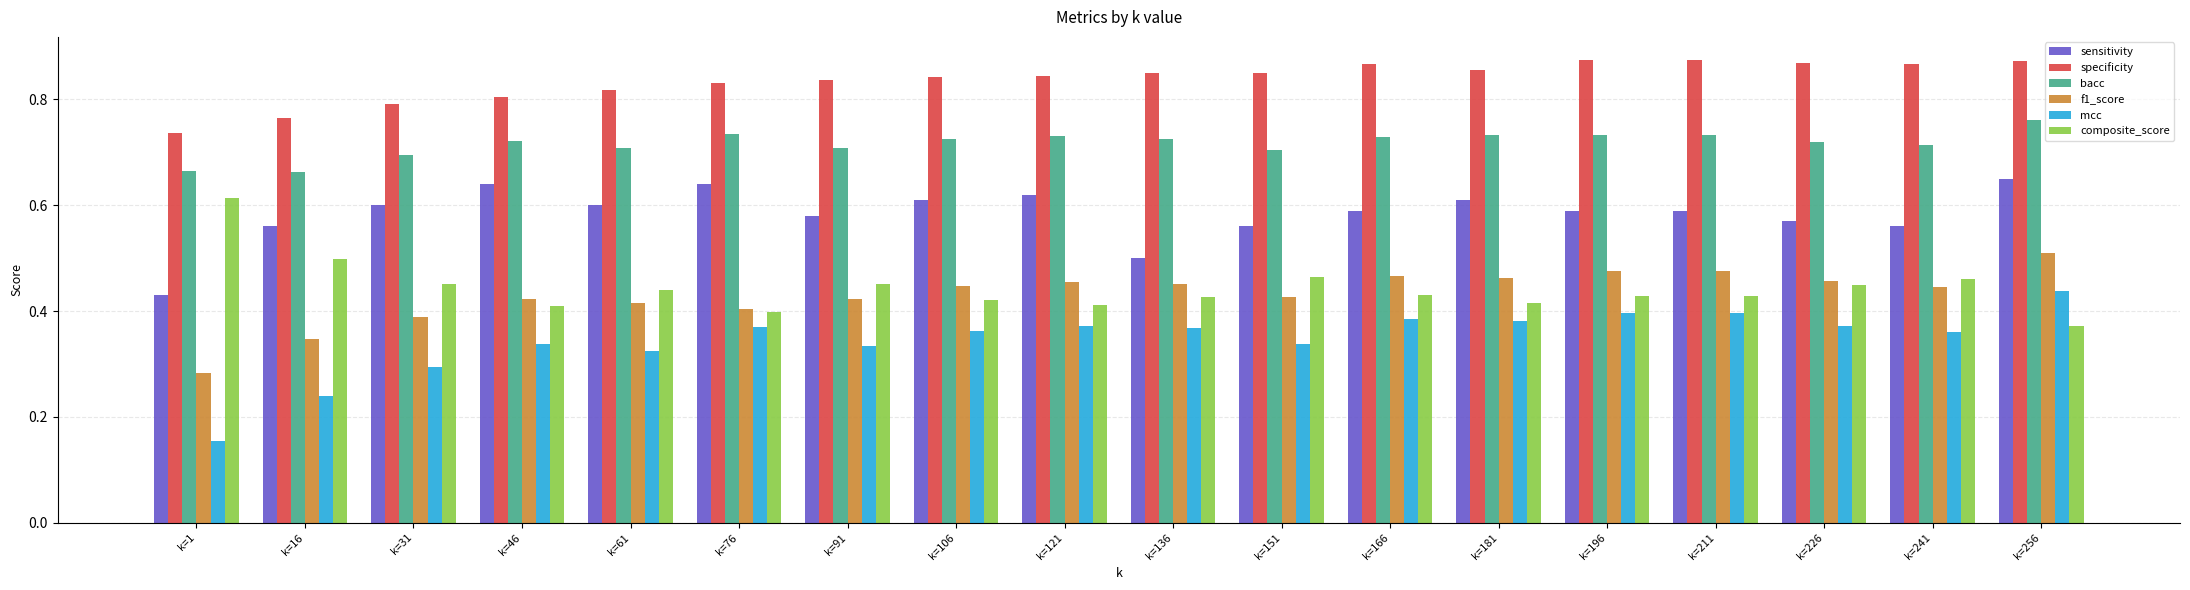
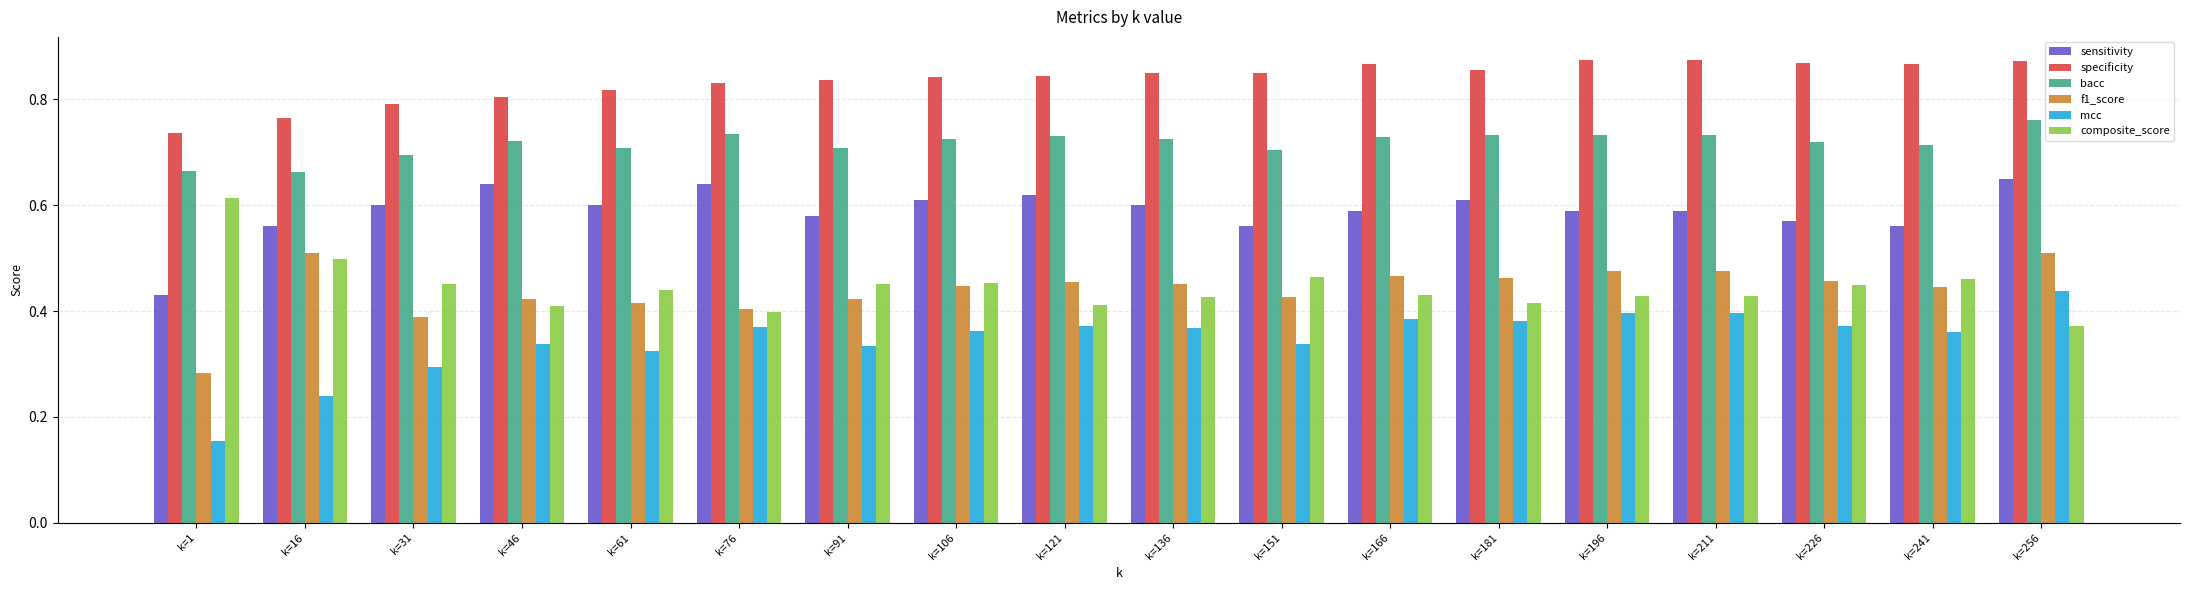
f1_score, k=16: 0.35 -> 0.51
composite_score, k=106: 0.42 -> 0.45
sensitivity, k=136: 0.5 -> 0.6
